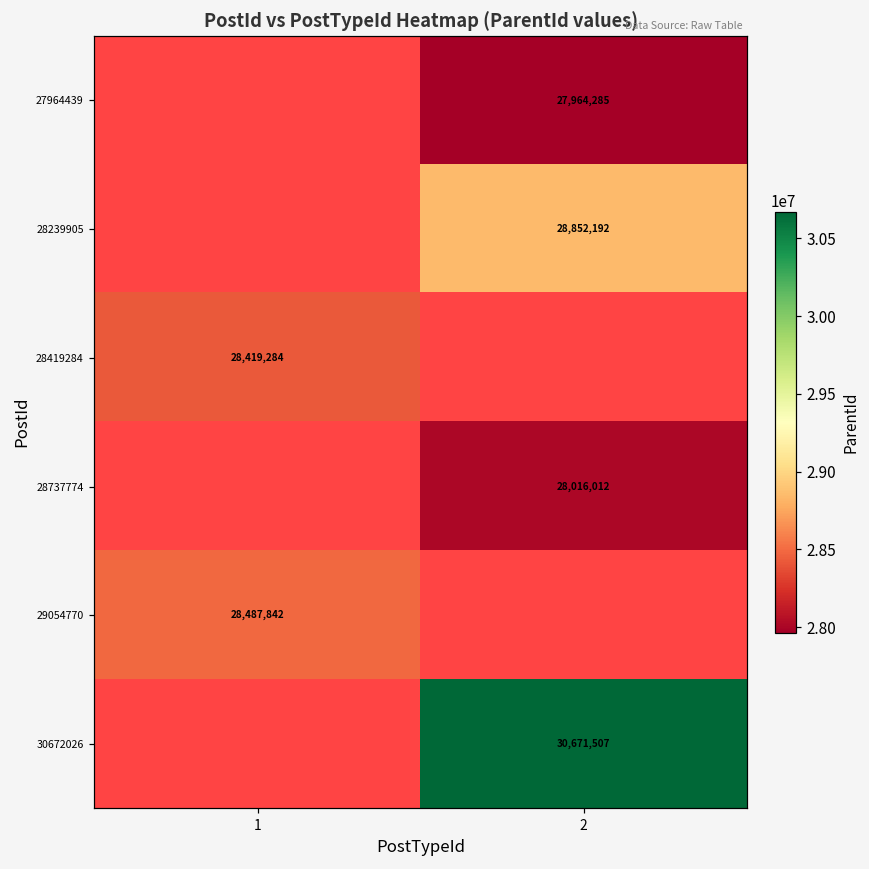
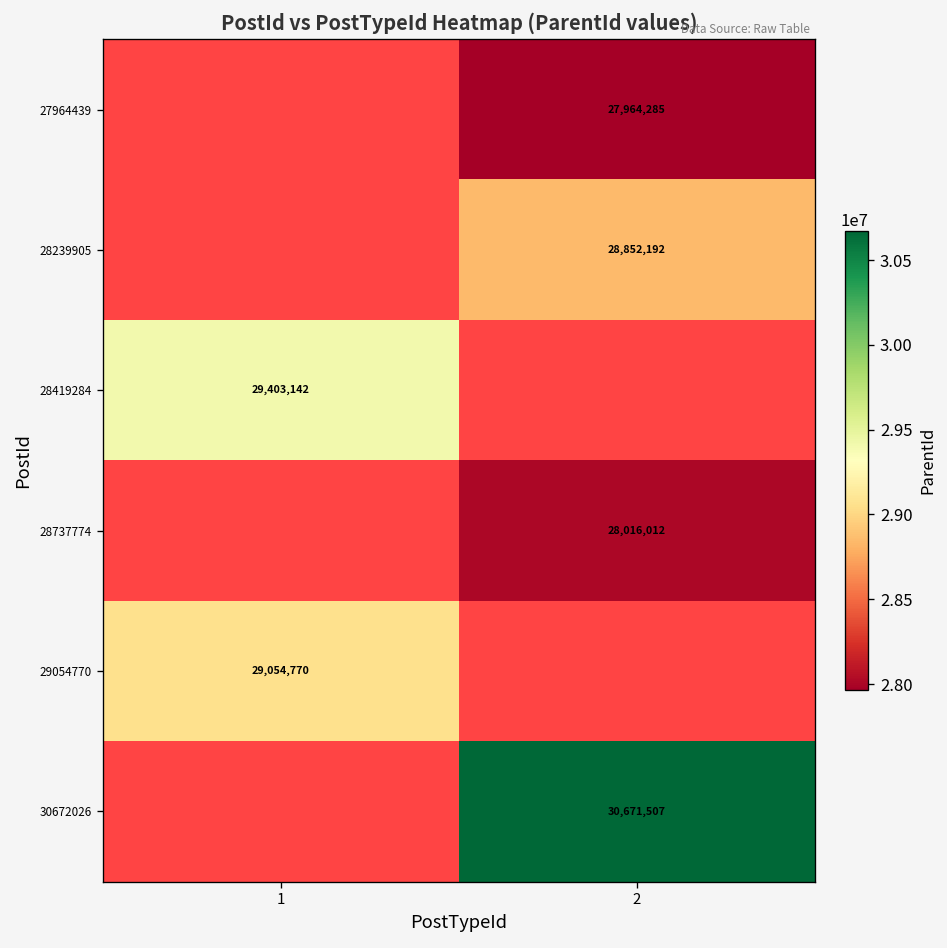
28419284, 1: 28,419,284 -> 29,403,142
29054770, 1: 28,487,842 -> 29,054,770
